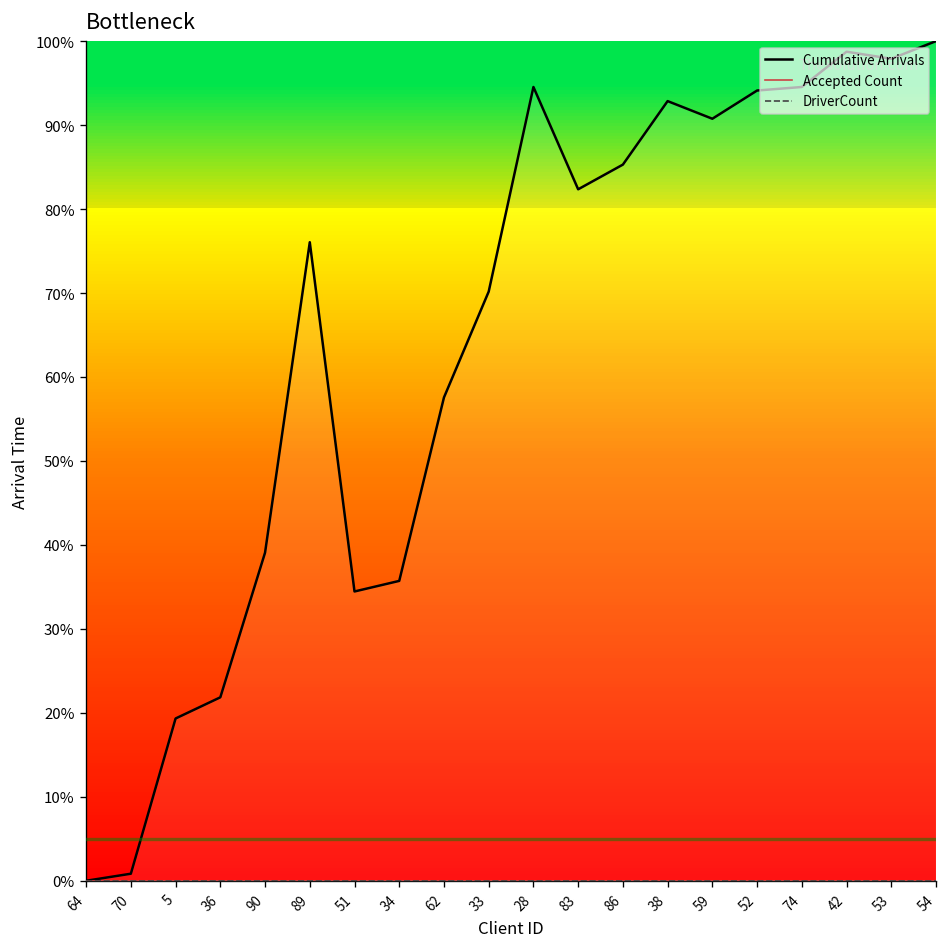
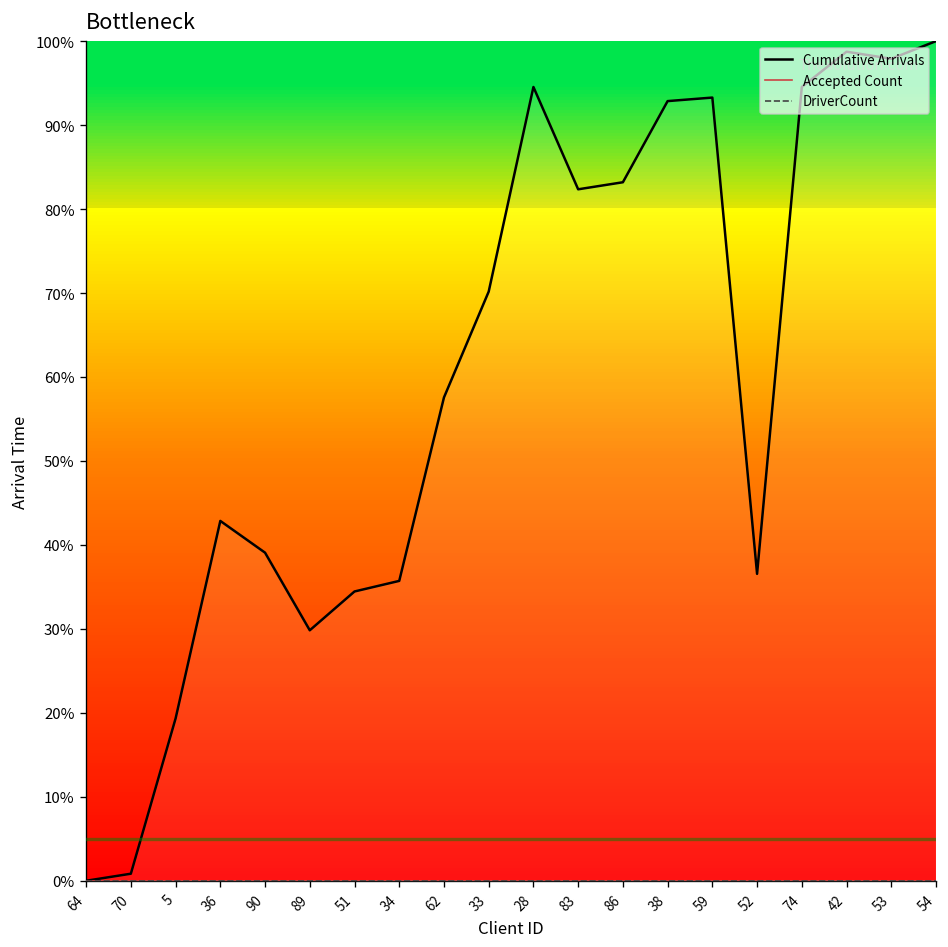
Cumulative Arrivals, 36: 22% -> 43%
Cumulative Arrivals, 89: 76% -> 30%
Cumulative Arrivals, 86: 85% -> 83%
Cumulative Arrivals, 59: 91% -> 93%
Cumulative Arrivals, 52: 94% -> 37%
